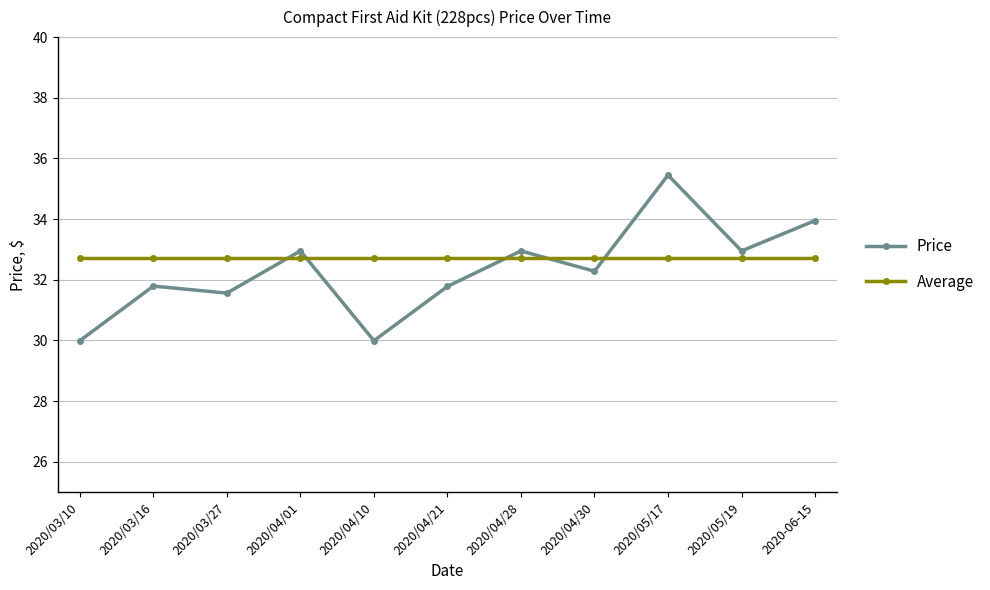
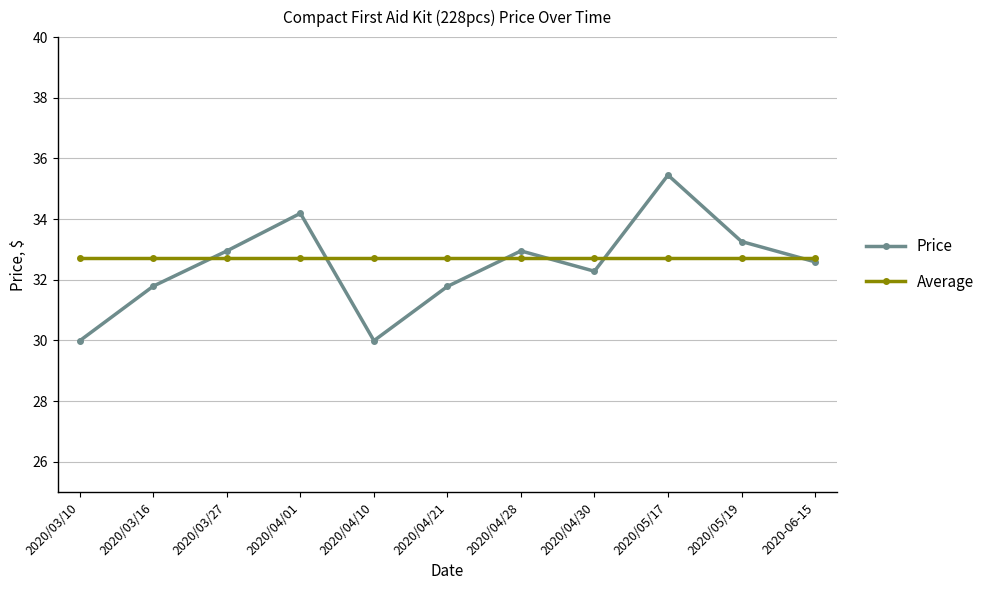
Price, 2020/03/27: 31.6 -> 33.0
Price, 2020/04/01: 33.0 -> 34.2
Price, 2020/05/19: 33.0 -> 33.3
Price, 2020-06-15: 34.0 -> 32.6
